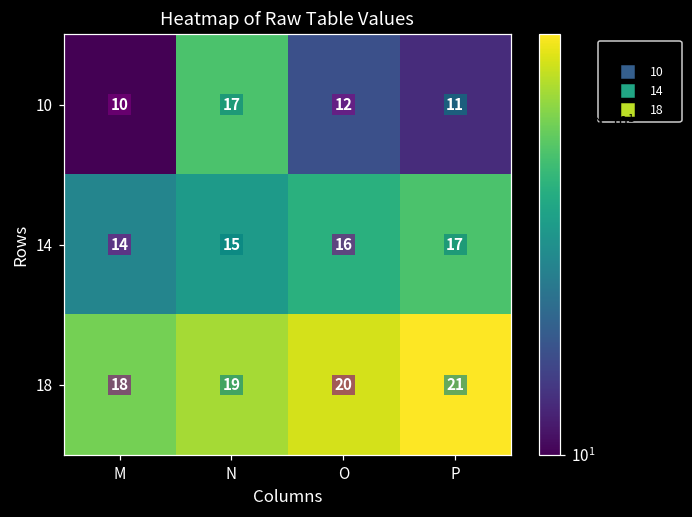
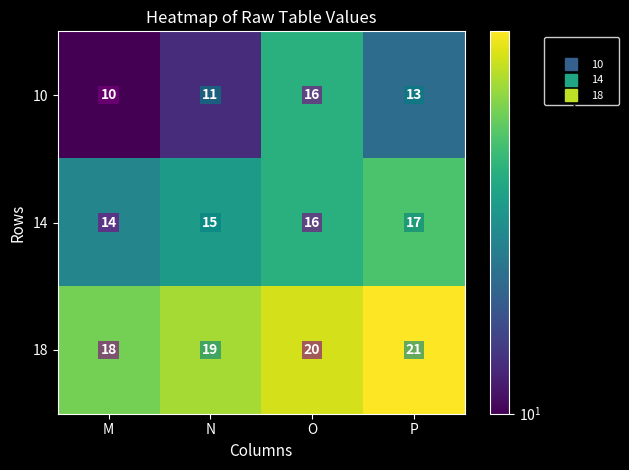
10, N: 17 -> 11
10, O: 12 -> 16
10, P: 11 -> 13
